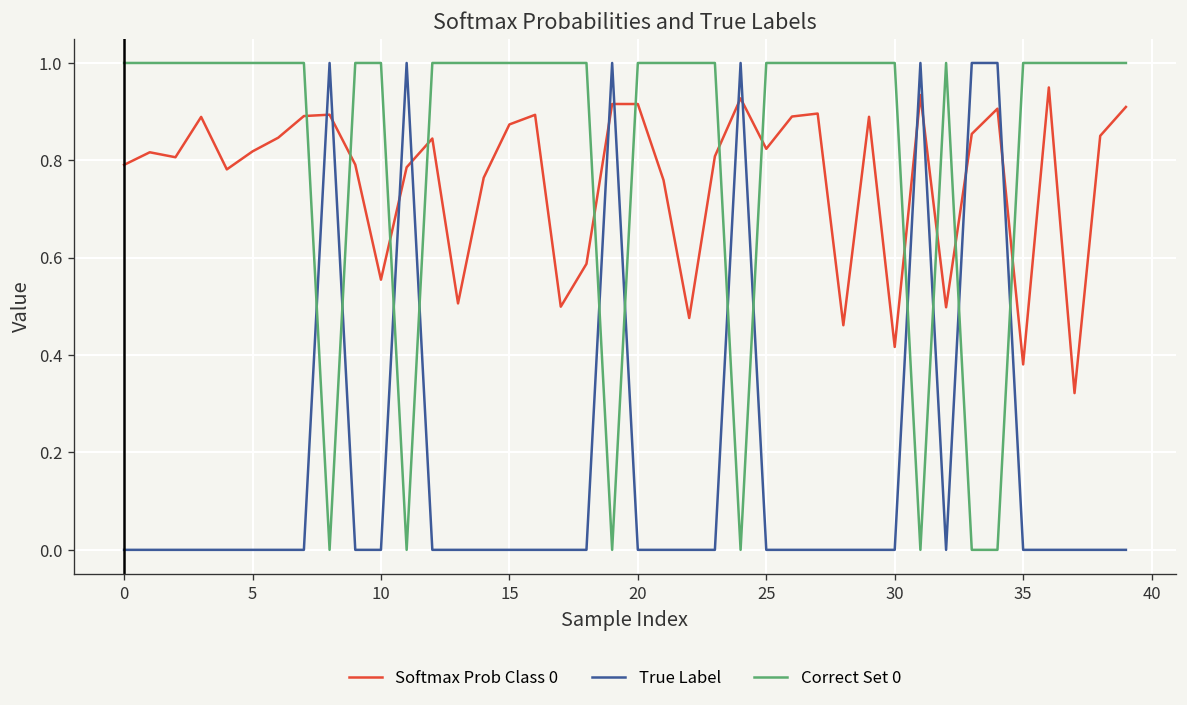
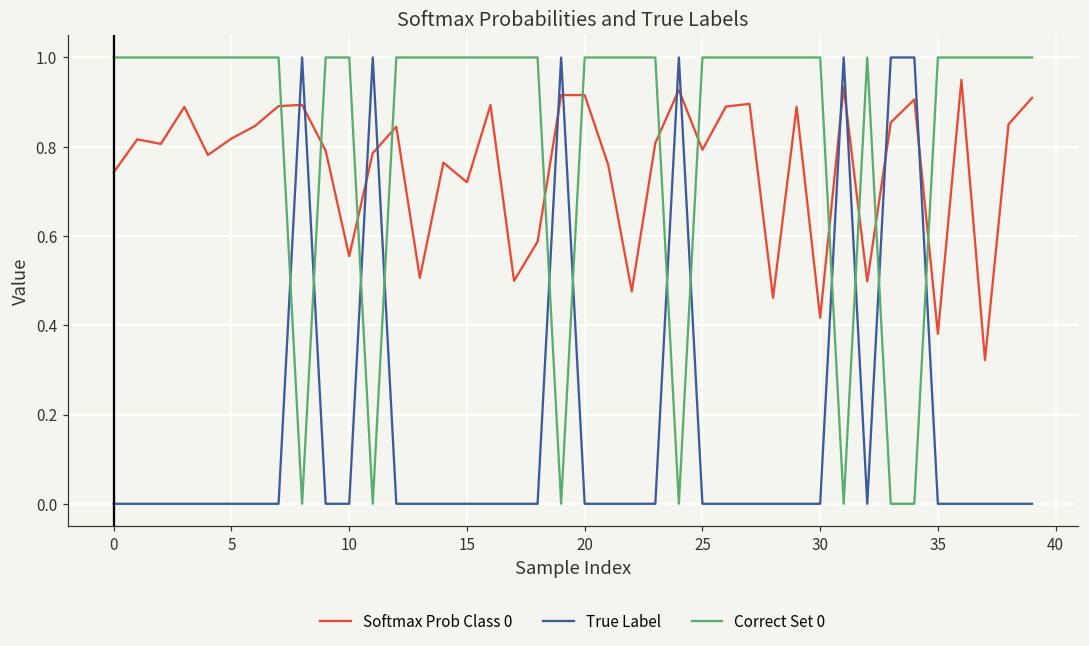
Softmax Prob Class 0, 0: 0.79 -> 0.74
Softmax Prob Class 0, 15: 0.87 -> 0.72
Softmax Prob Class 0, 25: 0.82 -> 0.79
